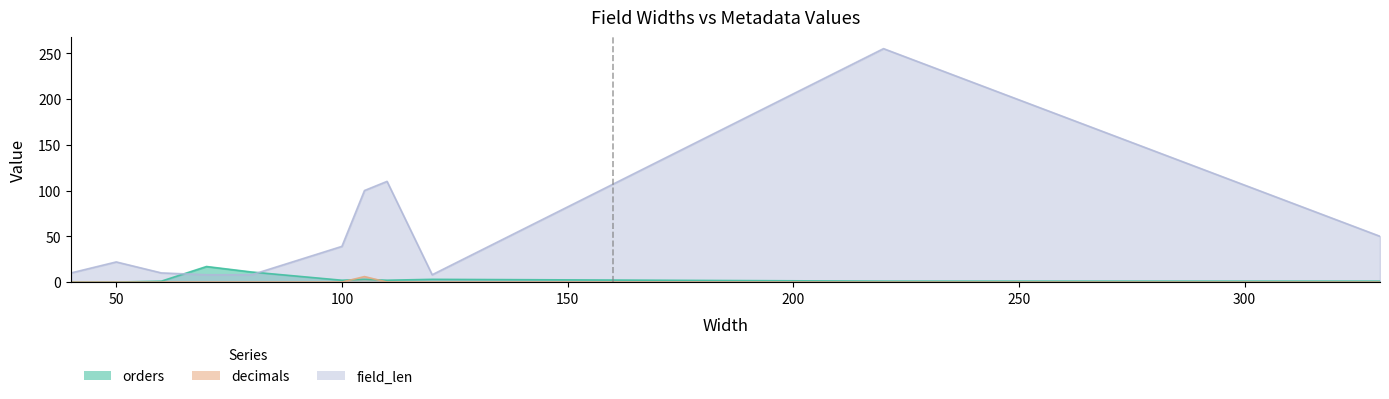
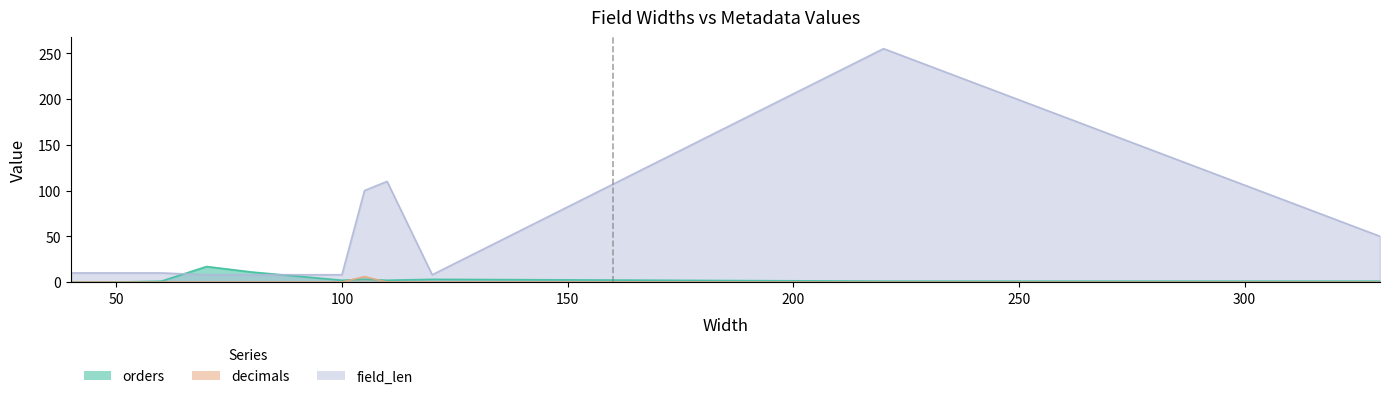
field_len, 50: 20 -> 10
field_len, 100: 40 -> 10
